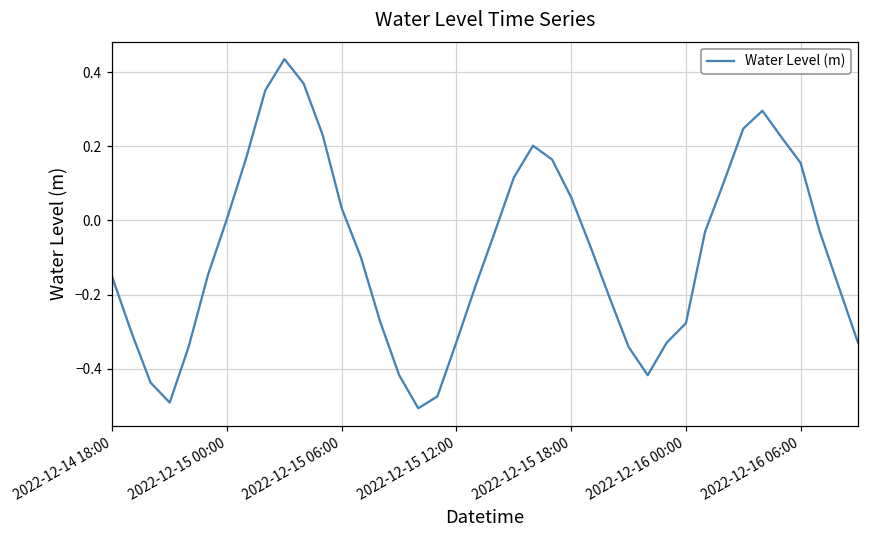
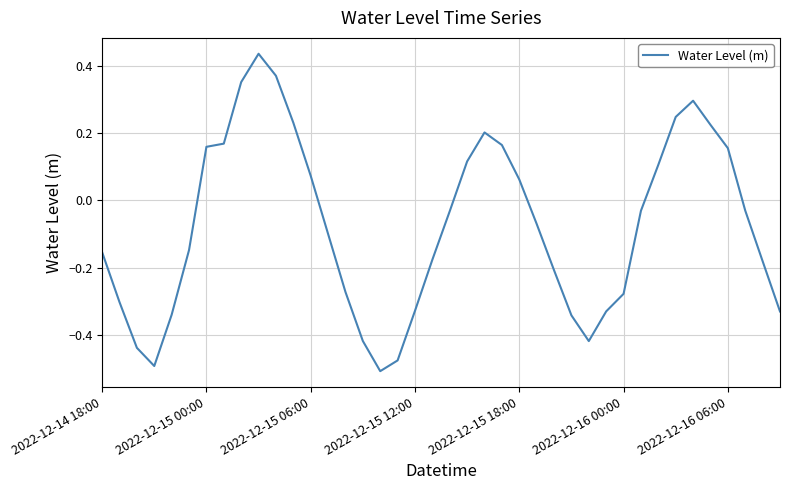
2022-12-15 00:00: 0.01 -> 0.16
2022-12-15 06:00: 0.03 -> 0.07
